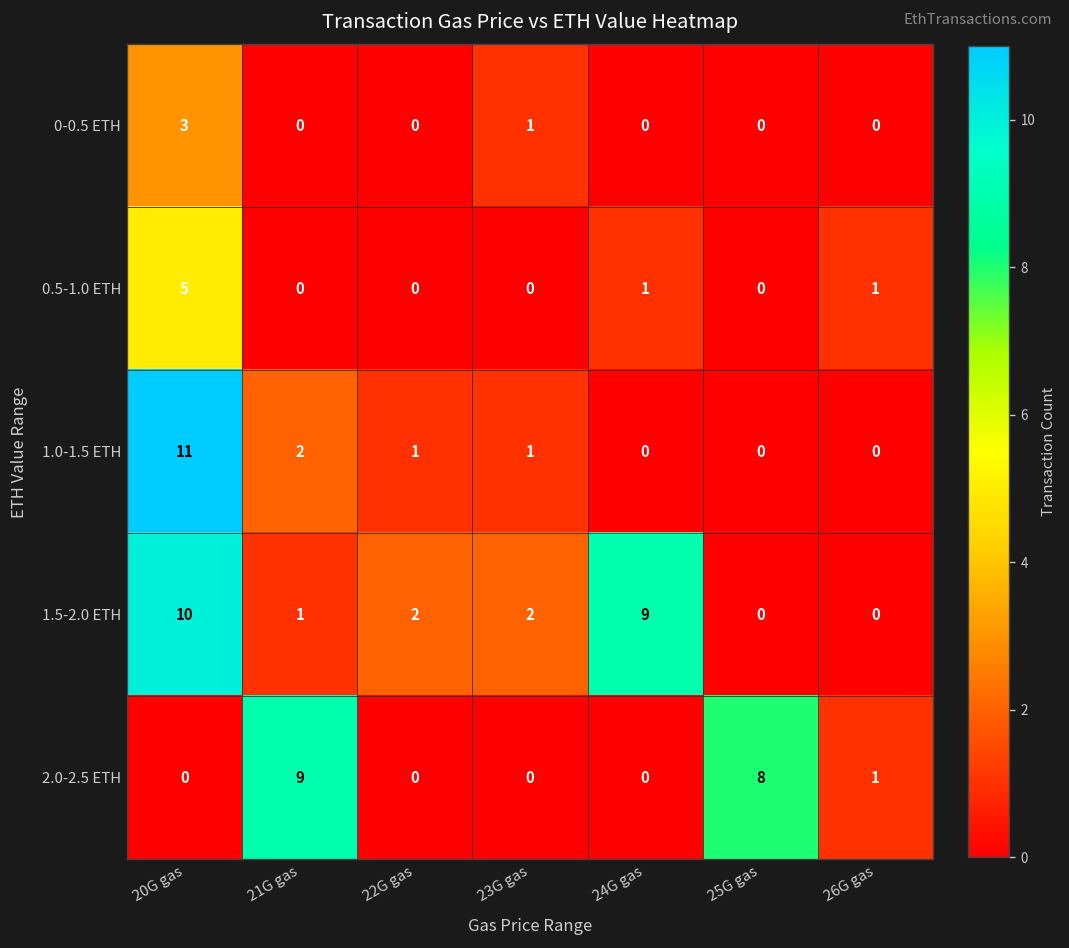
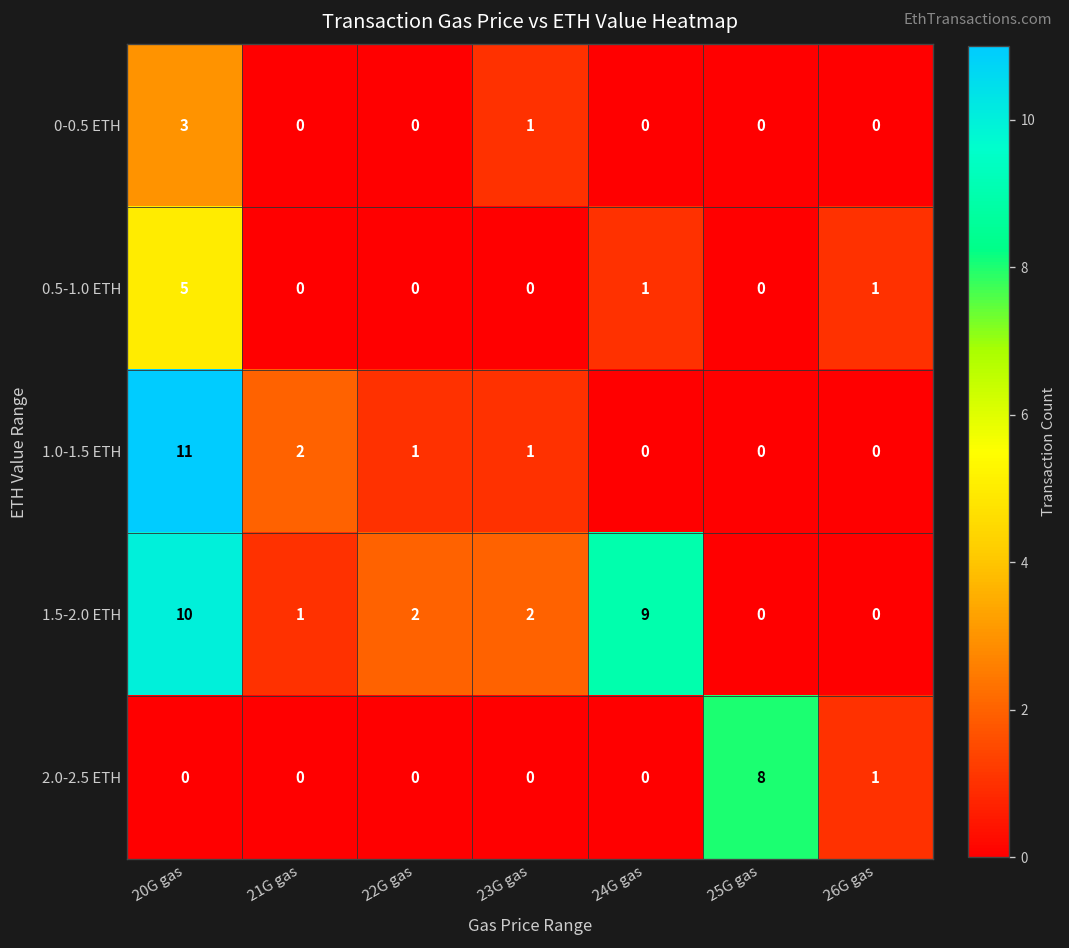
2.0-2.5 ETH, 21G gas: 9 -> 0
